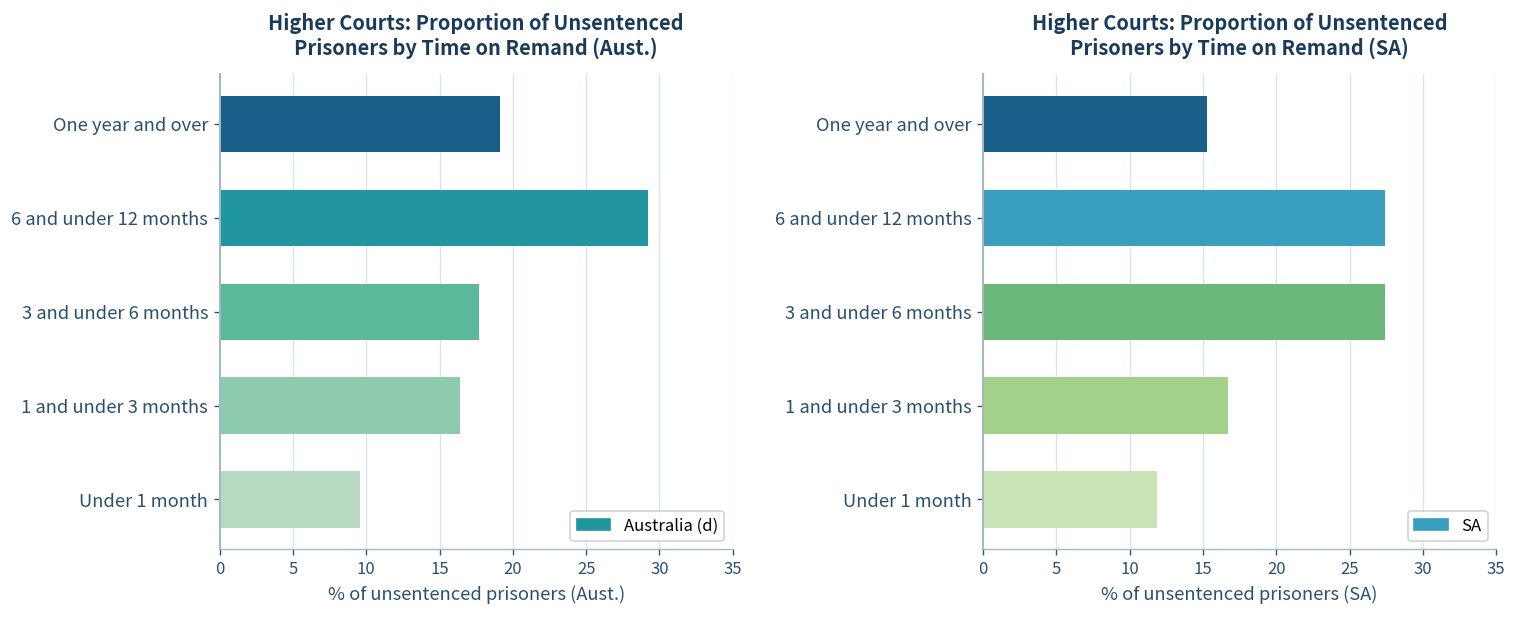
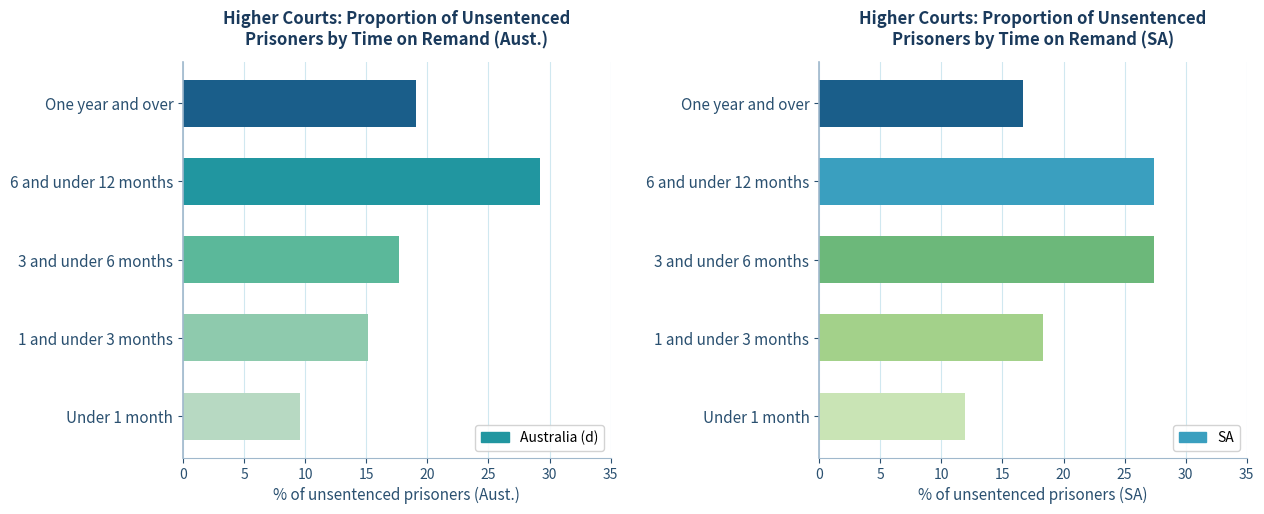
Higher Courts: Proportion of Unsentenced Prisoners by Time on Remand (Aust.), 1 and under 3 months: 16.4 -> 15.1
Higher Courts: Proportion of Unsentenced Prisoners by Time on Remand (SA), One year and over: 15.3 -> 16.7
Higher Courts: Proportion of Unsentenced Prisoners by Time on Remand (SA), 1 and under 3 months: 16.7 -> 18.3
